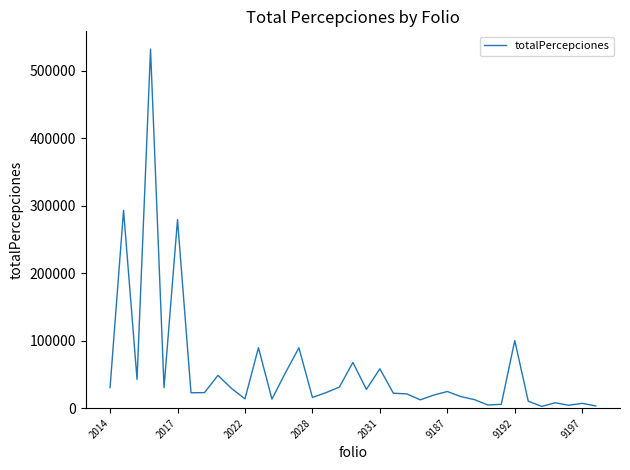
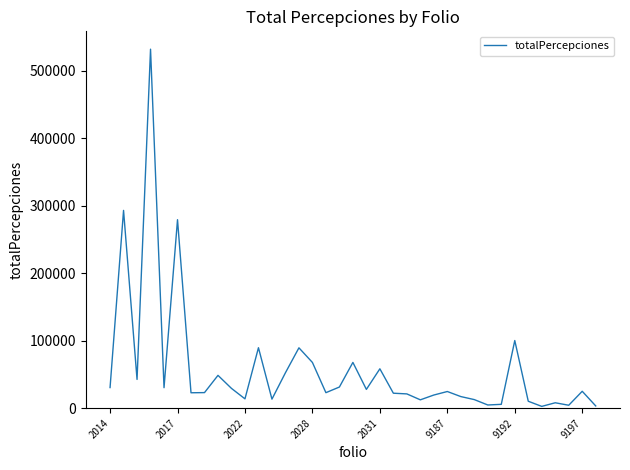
2028: 20000 -> 70000
9197: 10000 -> 30000
